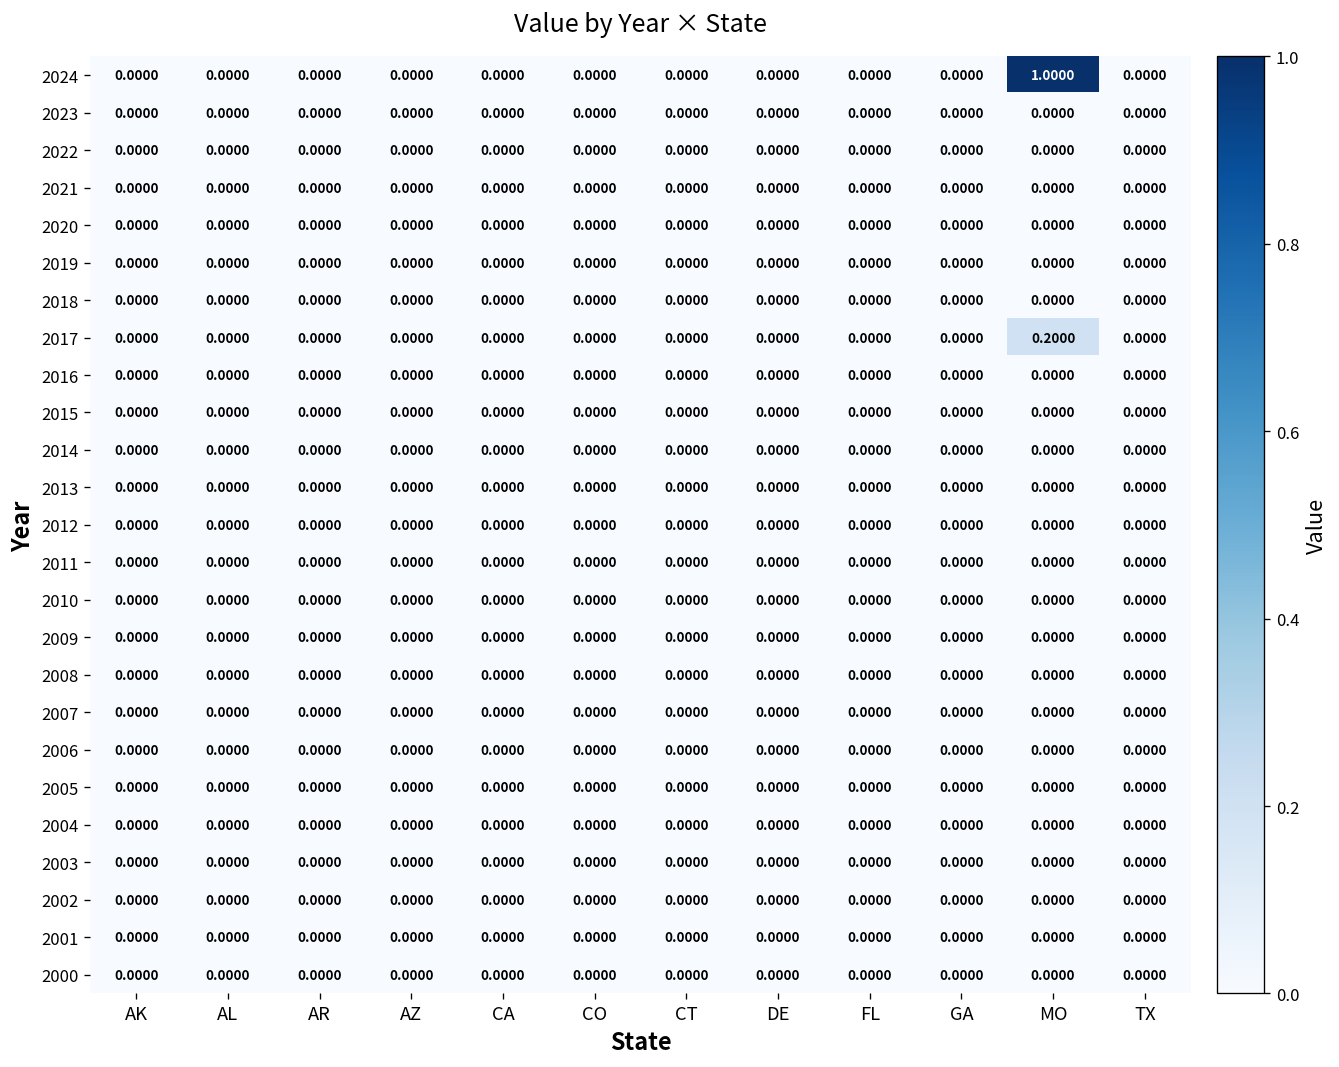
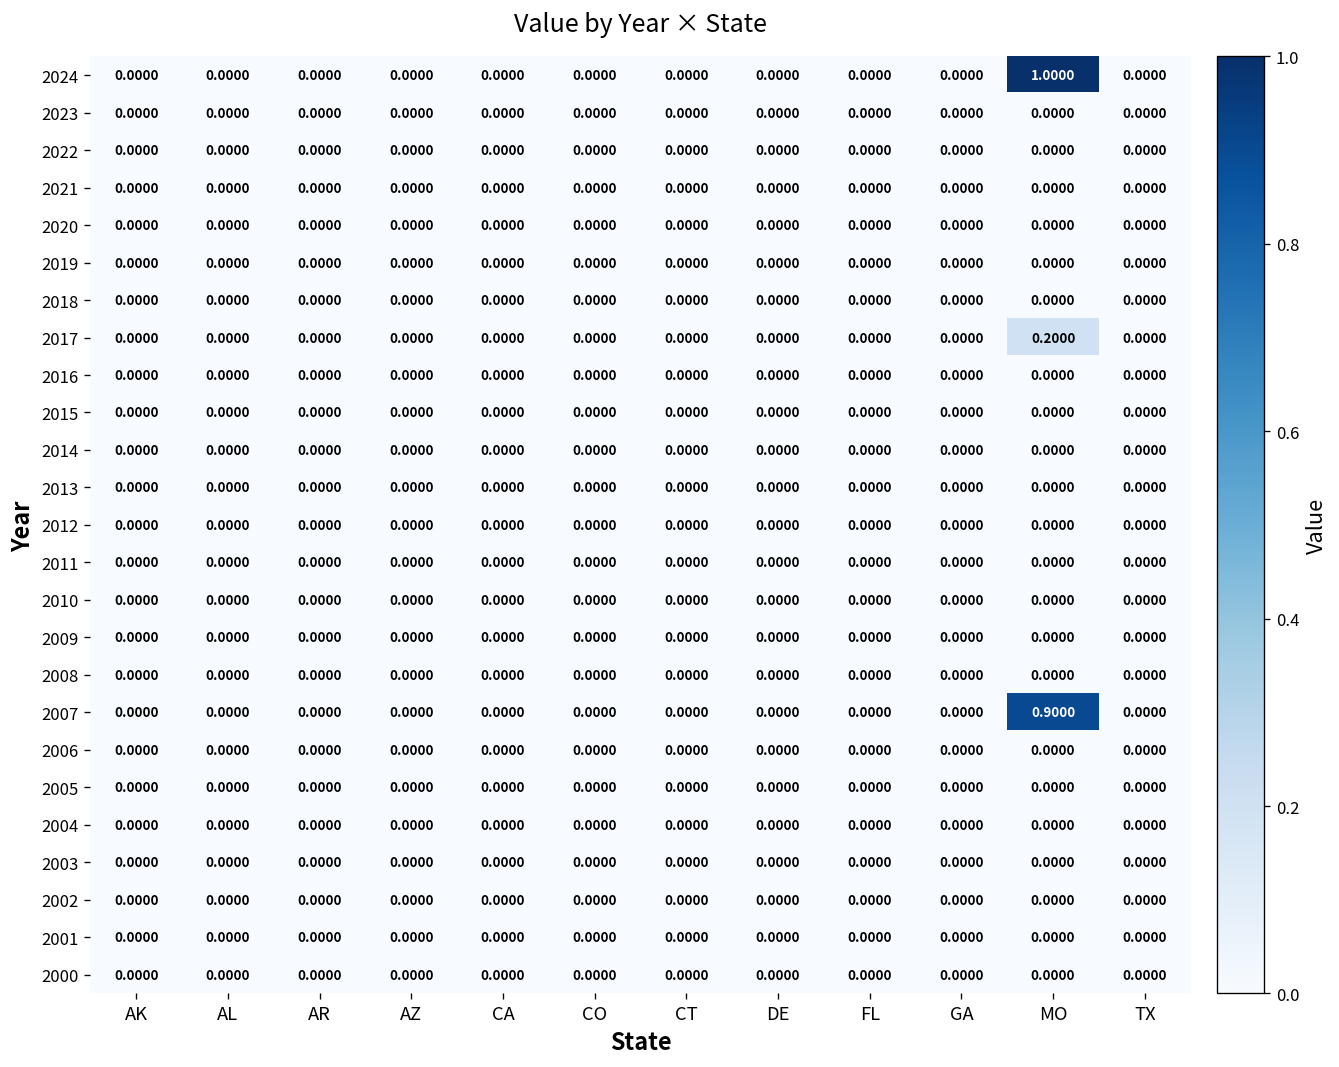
2007, MO: 0.0000 -> 0.9000
